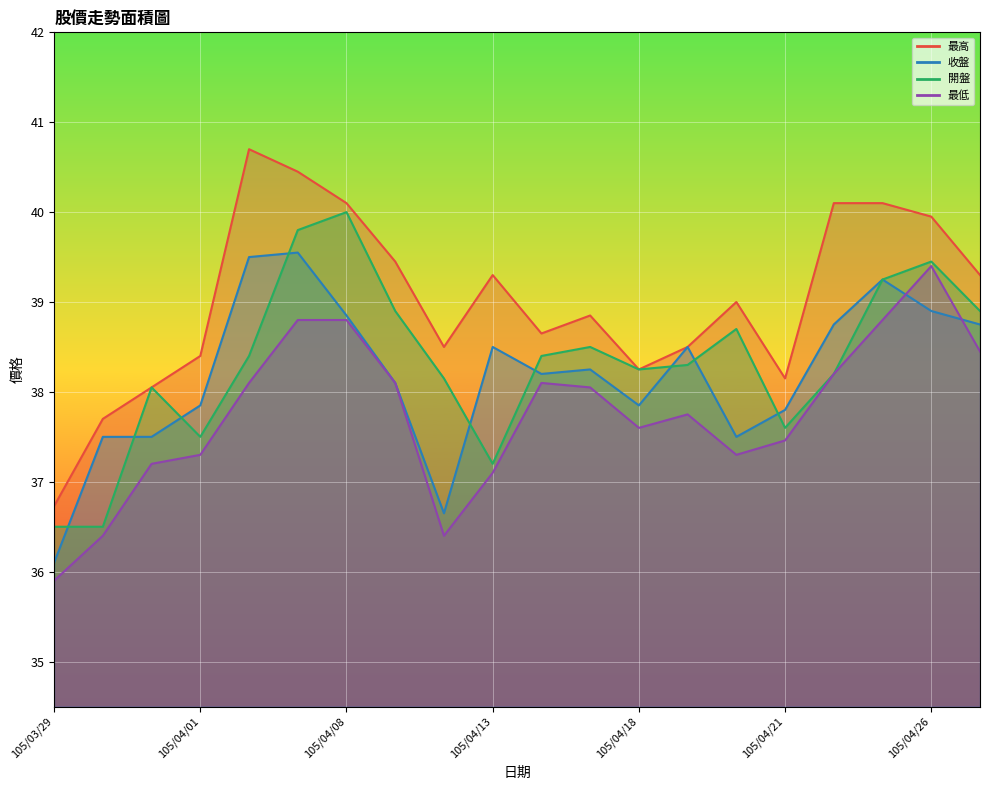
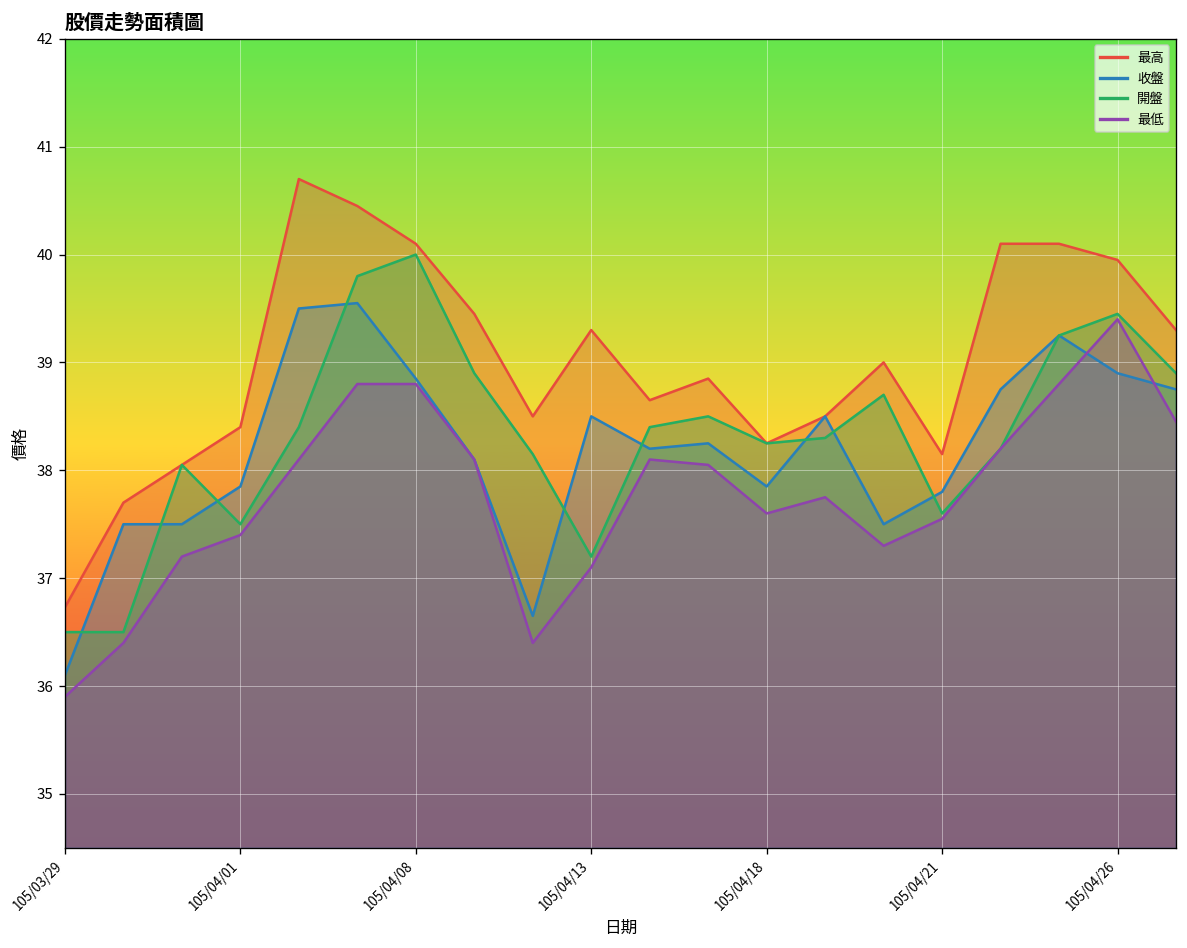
最低, 105/04/01: 37.3 -> 37.4
最低, 105/04/21: 37.5 -> 37.6
